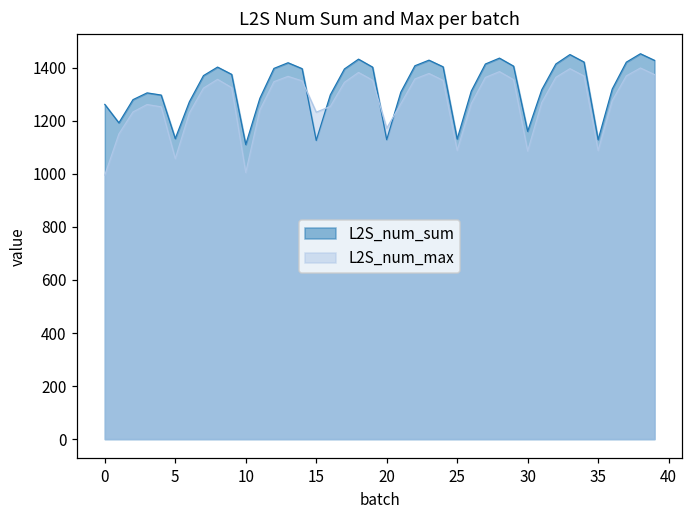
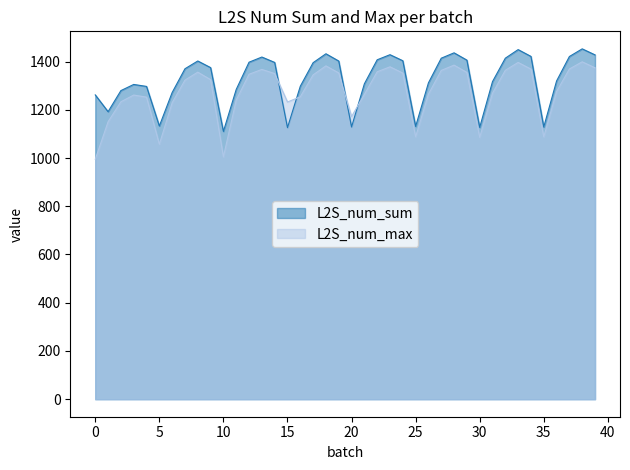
L2S_num_sum, 30: 1160 -> 1130
